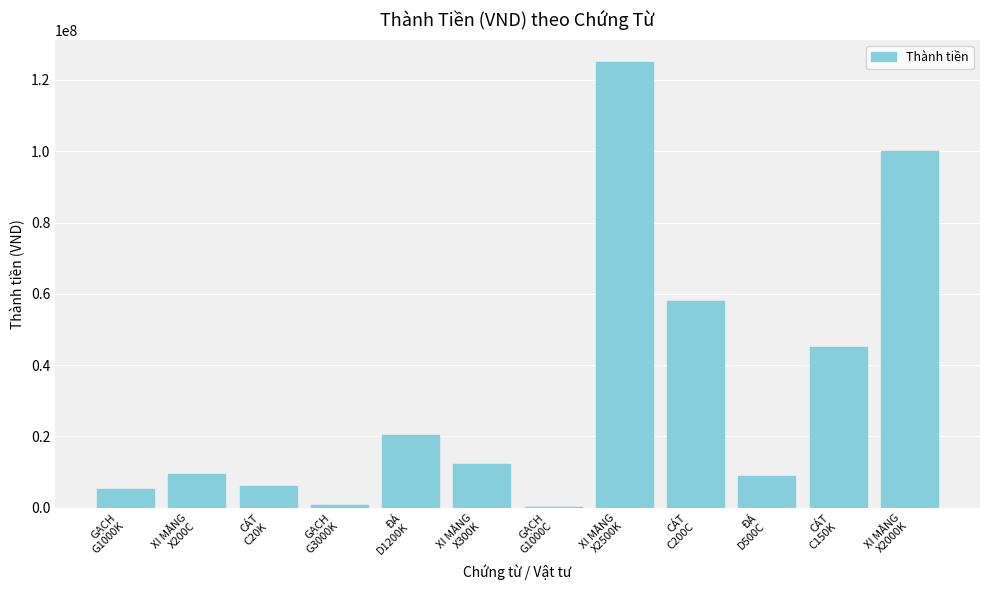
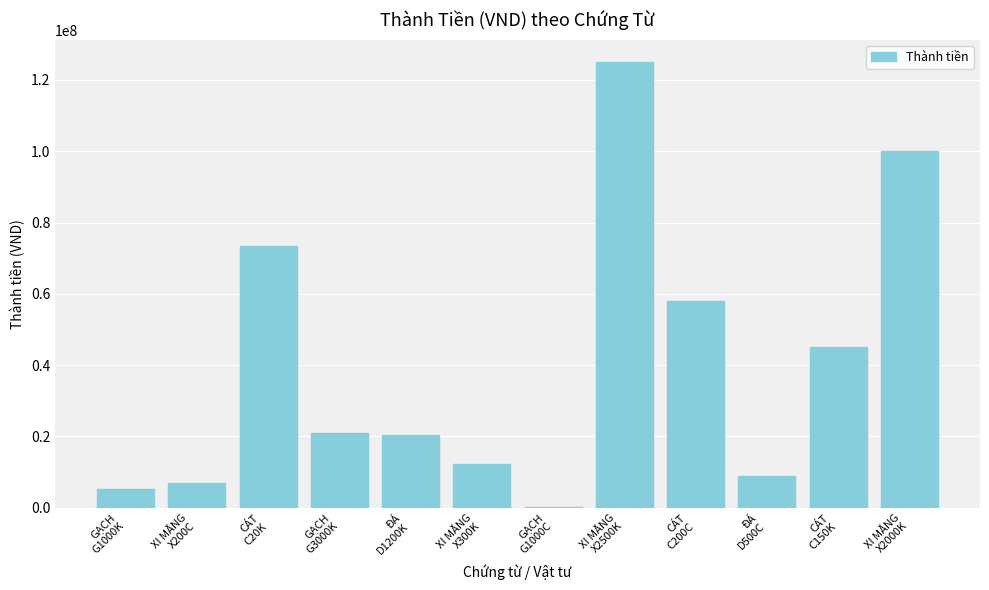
XI MĂNG X200C: 10000000 -> 7000000
CÁT C20K: 6000000 -> 73000000
GẠCH G3000K: 1000000 -> 21000000
